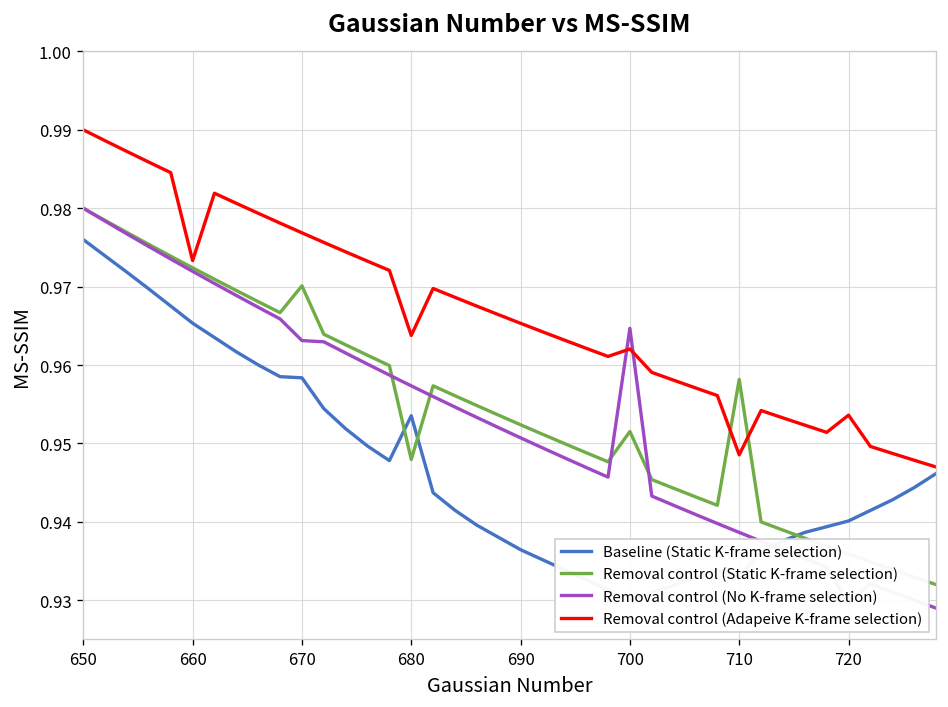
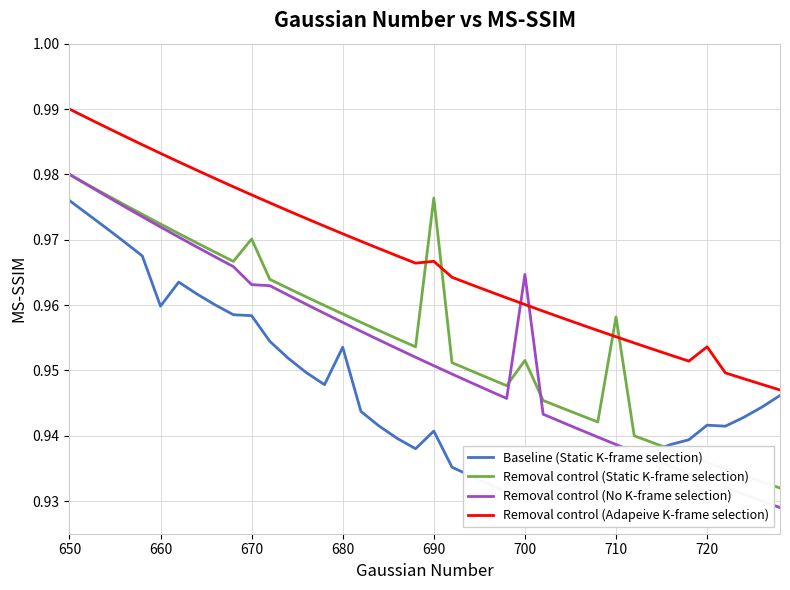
Baseline (Static K-frame selection), 660: 0.965 -> 0.960
Removal control (Adapeive K-frame selection), 660: 0.973 -> 0.983
Removal control (Static K-frame selection), 680: 0.948 -> 0.959
Removal control (Adapeive K-frame selection), 680: 0.964 -> 0.971
Baseline (Static K-frame selection), 690: 0.936 -> 0.941
Removal control (Static K-frame selection), 690: 0.952 -> 0.976
Removal control (Adapeive K-frame selection), 690: 0.965 -> 0.967
Removal control (Adapeive K-frame selection), 700: 0.962 -> 0.960
Removal control (Adapeive K-frame selection), 710: 0.949 -> 0.955
Baseline (Static K-frame selection), 720: 0.940 -> 0.942
